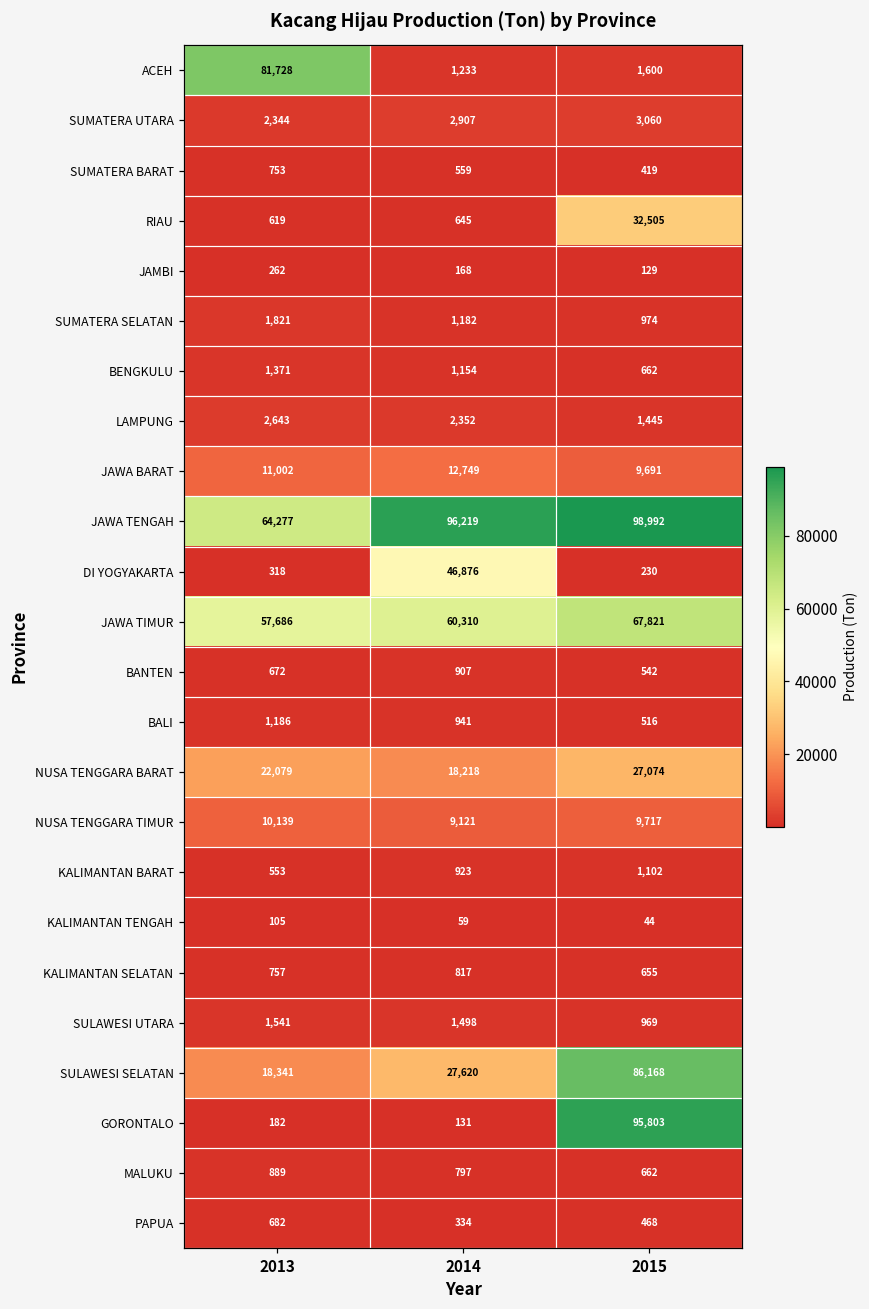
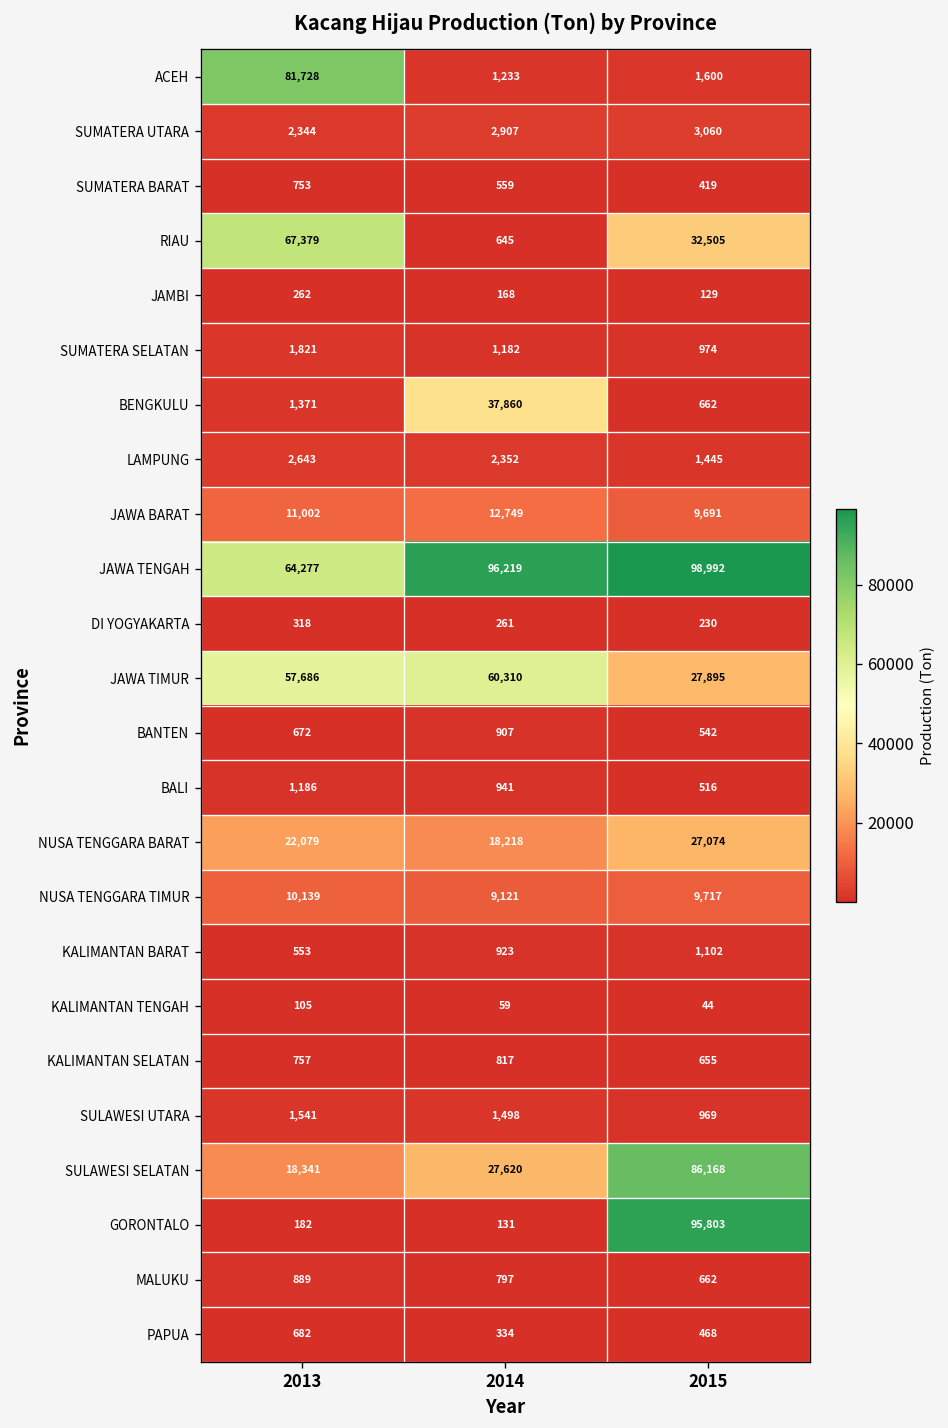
RIAU, 2013: 619 -> 67,379
BENGKULU, 2014: 1,154 -> 37,860
DI YOGYAKARTA, 2014: 46,876 -> 261
JAWA TIMUR, 2015: 67,821 -> 27,895
